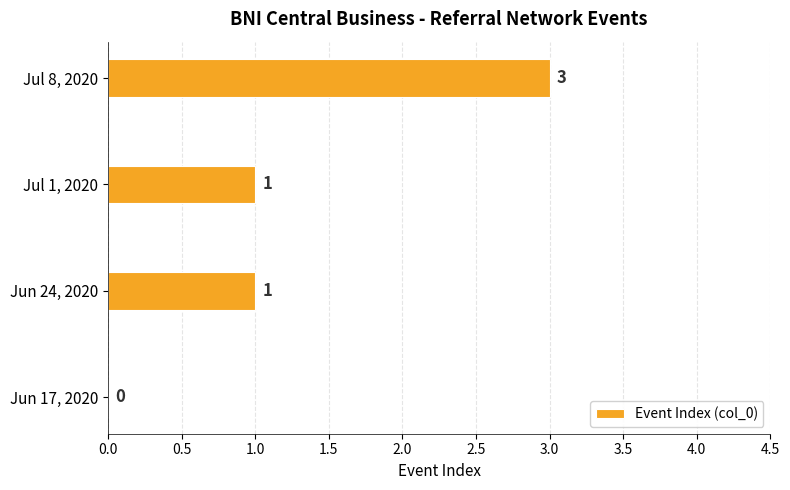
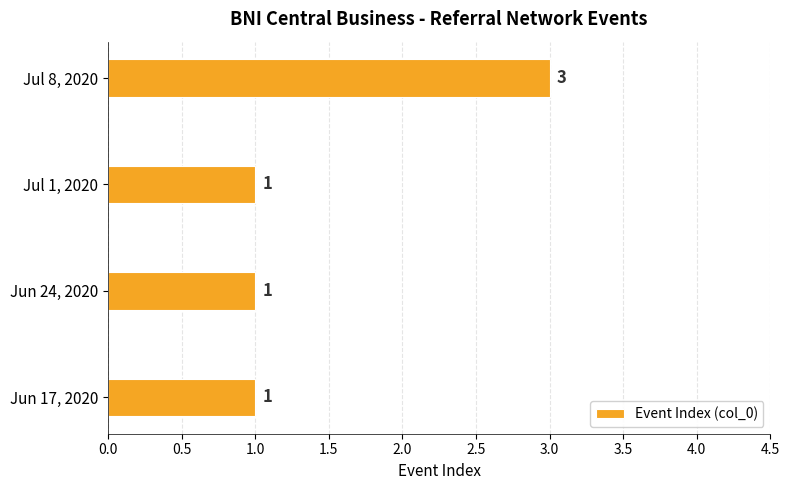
Jun 17, 2020: 0 -> 1
